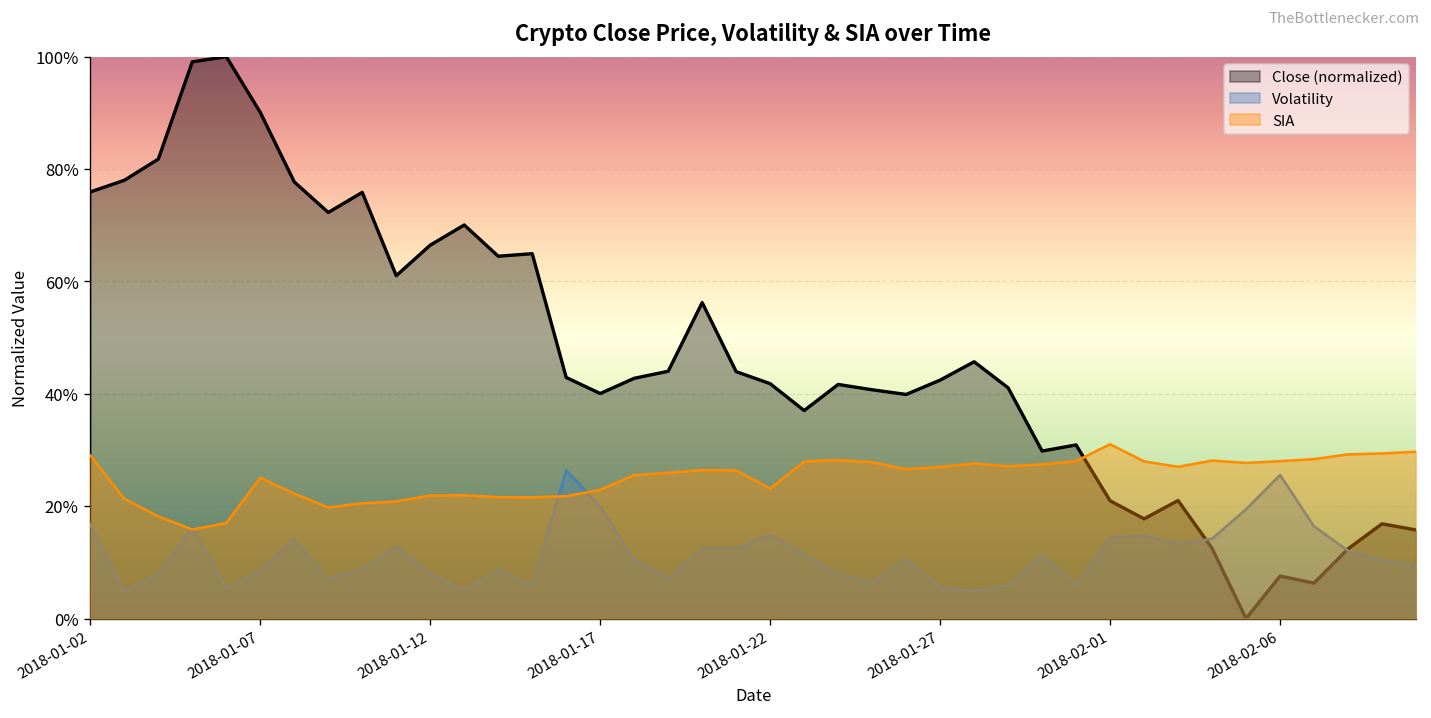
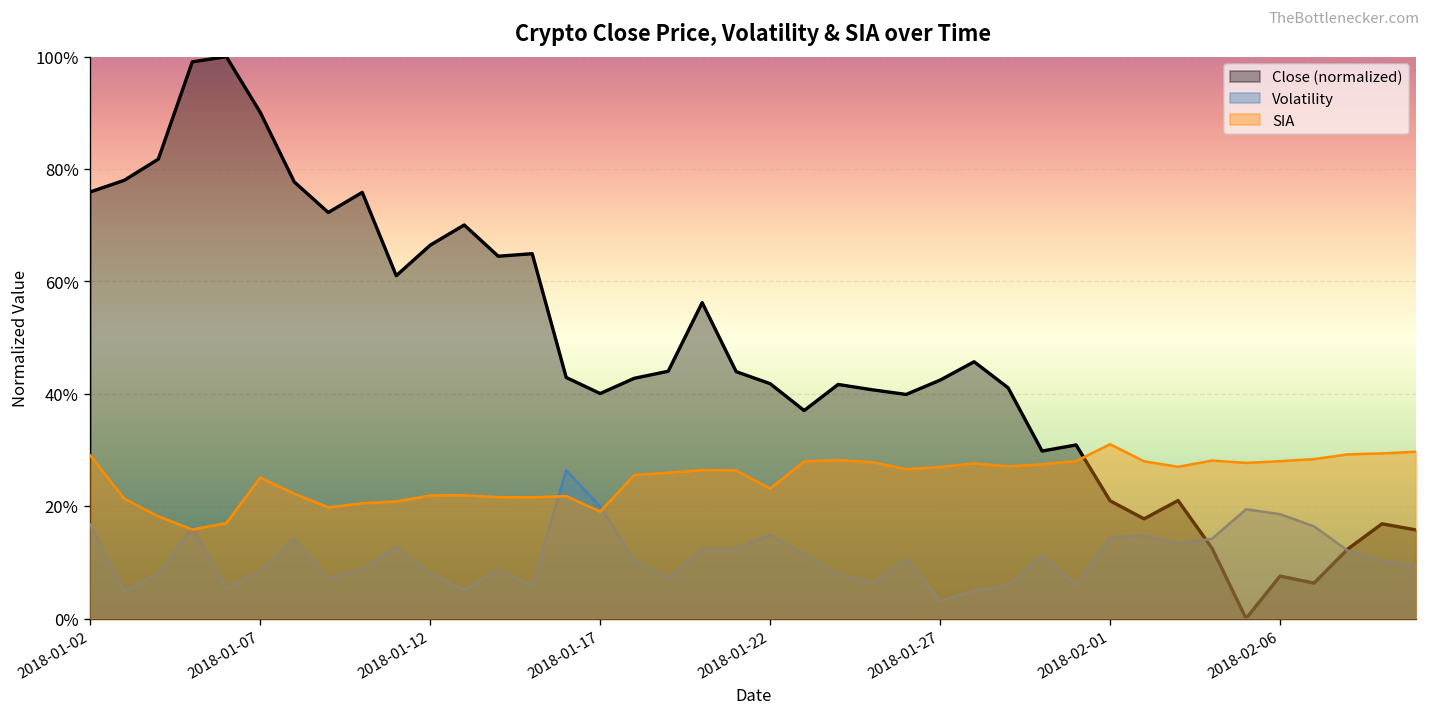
SIA, 2018-01-17: 23% -> 19%
Volatility, 2018-01-27: 6% -> 3%
Volatility, 2018-02-06: 26% -> 19%
